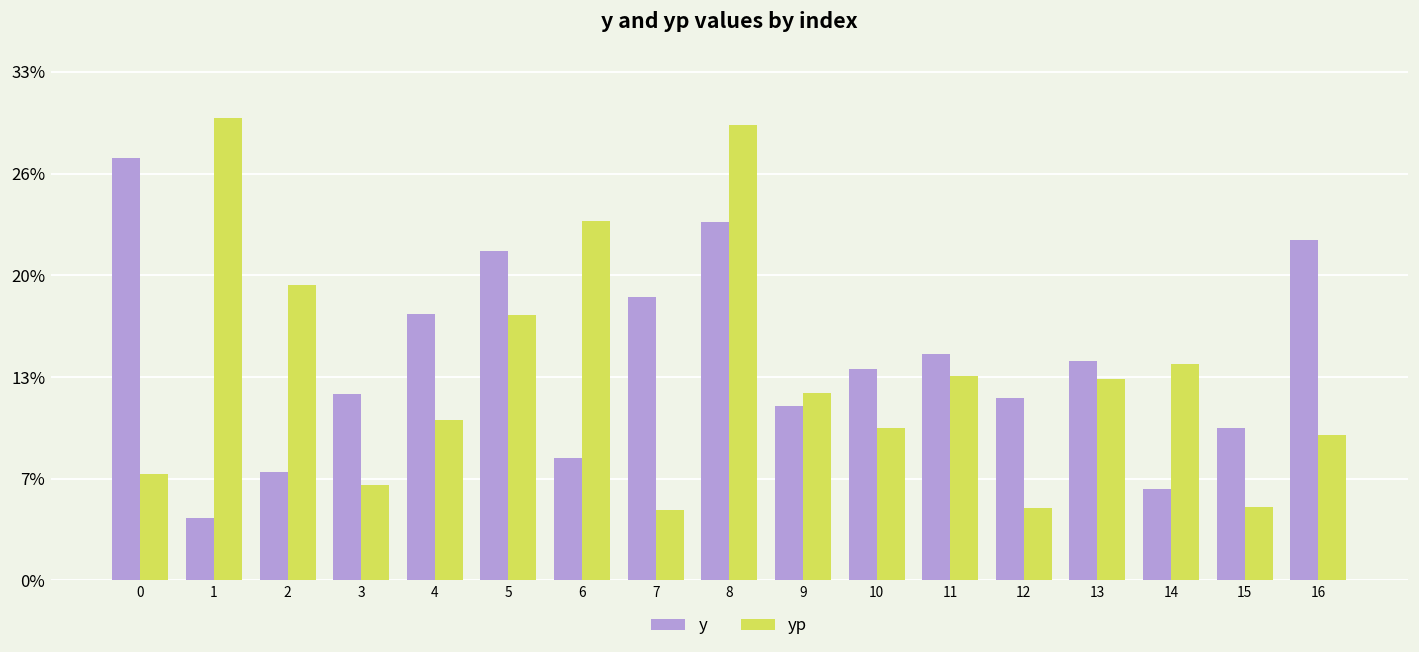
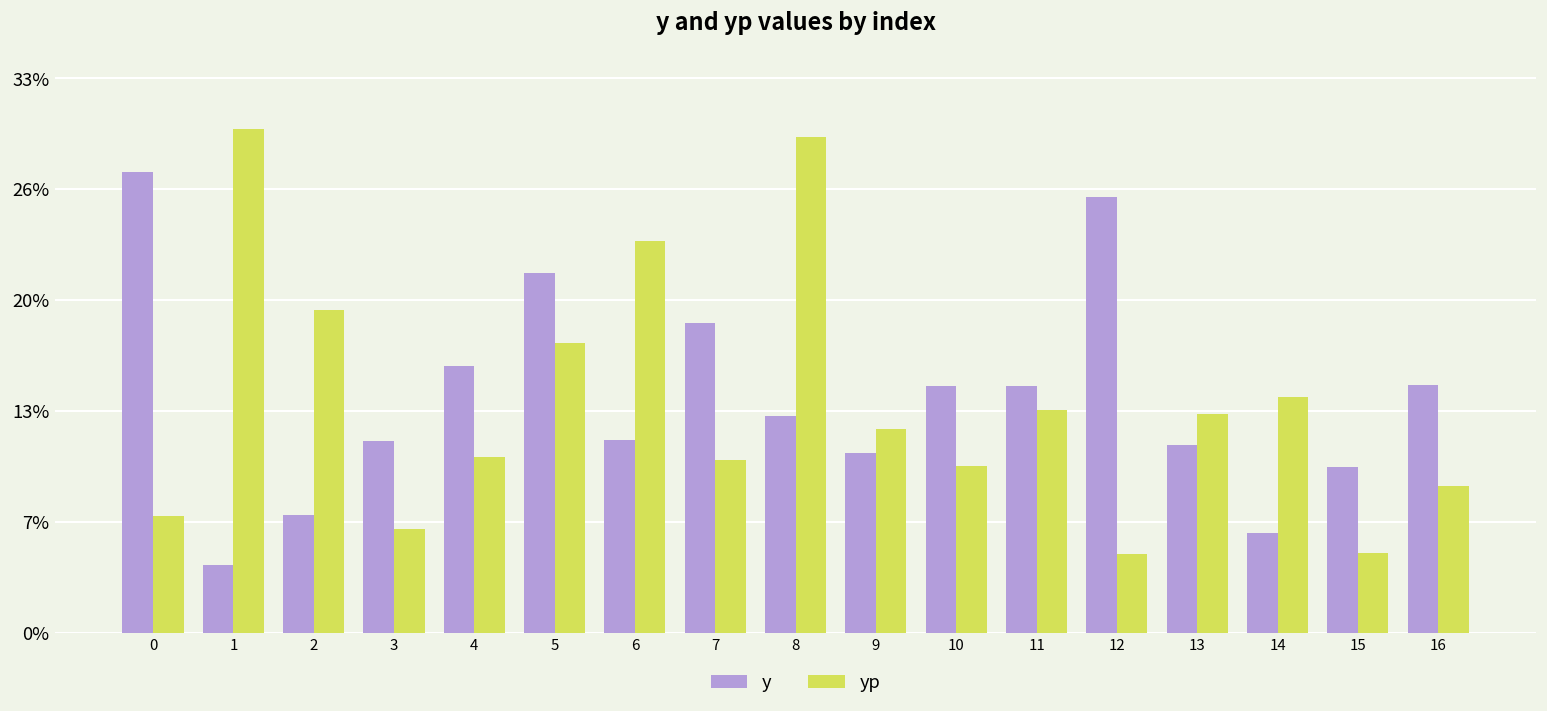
y, 3: 12.1% -> 11.4%
y, 4: 17.3% -> 15.9%
y, 6: 7.9% -> 11.4%
yp, 7: 4.6% -> 10.3%
y, 8: 23.2% -> 12.9%
y, 9: 11.3% -> 10.7%
y, 10: 13.7% -> 14.7%
y, 12: 11.9% -> 25.9%
y, 13: 14.3% -> 11.2%
y, 16: 22.1% -> 14.7%
yp, 16: 9.4% -> 8.7%
